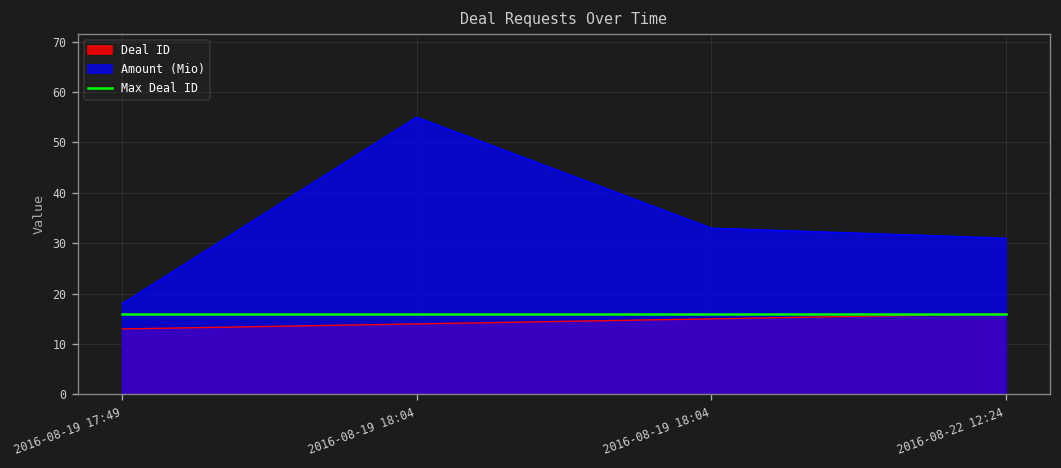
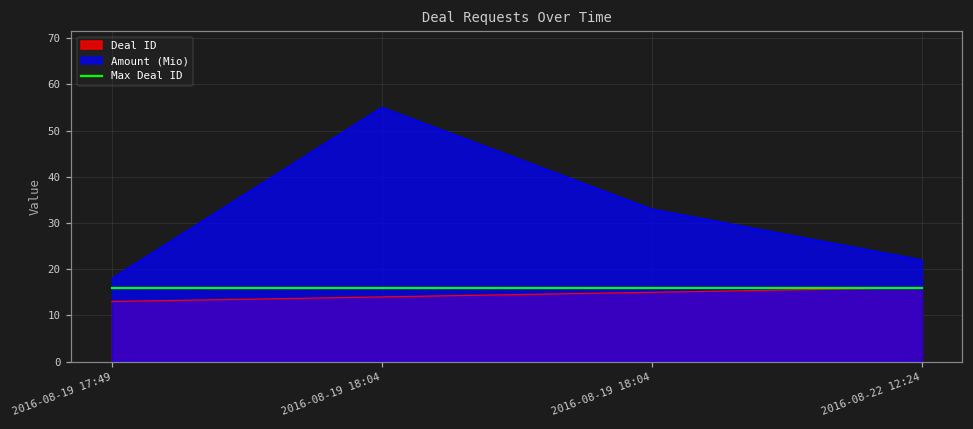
Amount (Mio), 2016-08-22 12:24: 31 -> 22
